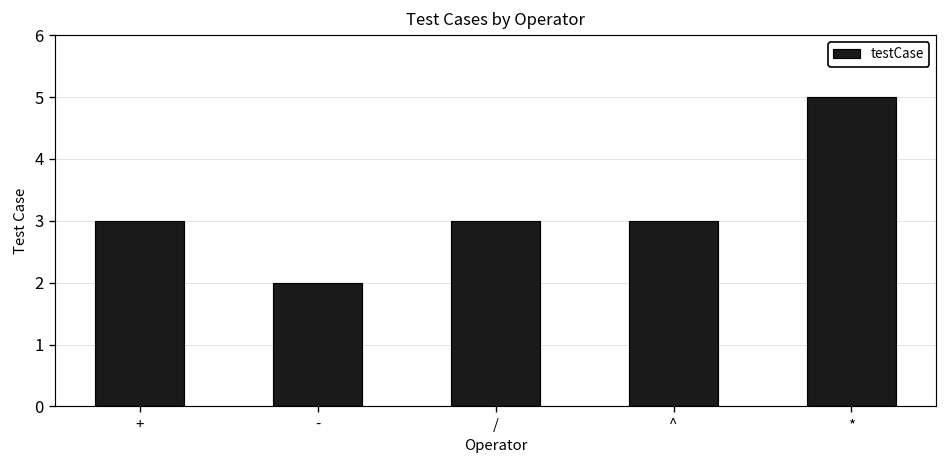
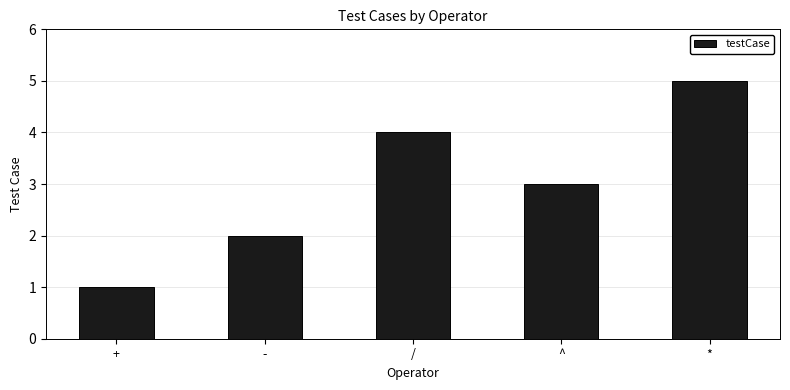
+: 3 -> 1
/: 3 -> 4
